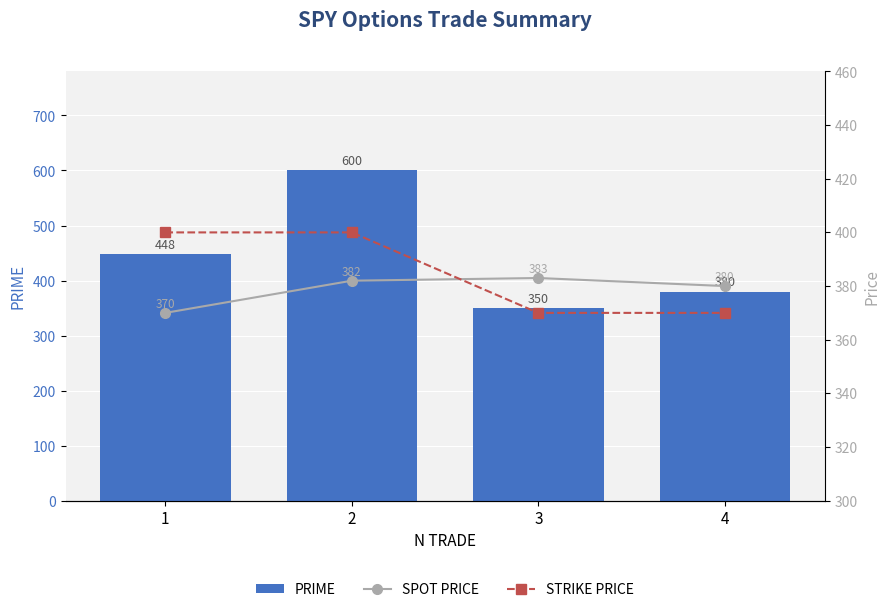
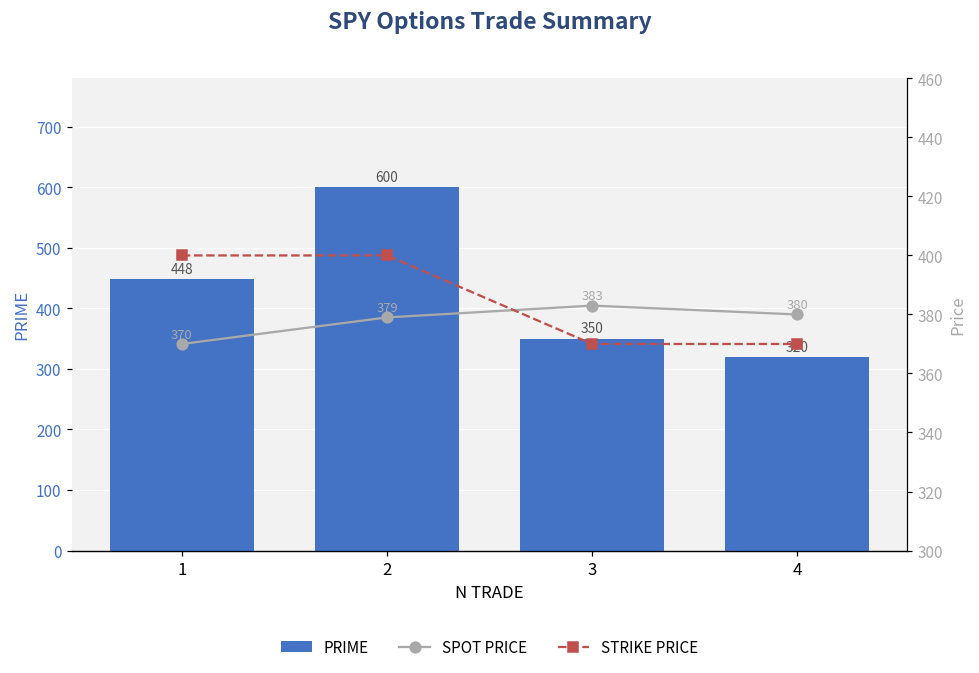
PRIME, 4: 380 -> 320
SPOT PRICE, 2: 382 -> 379
